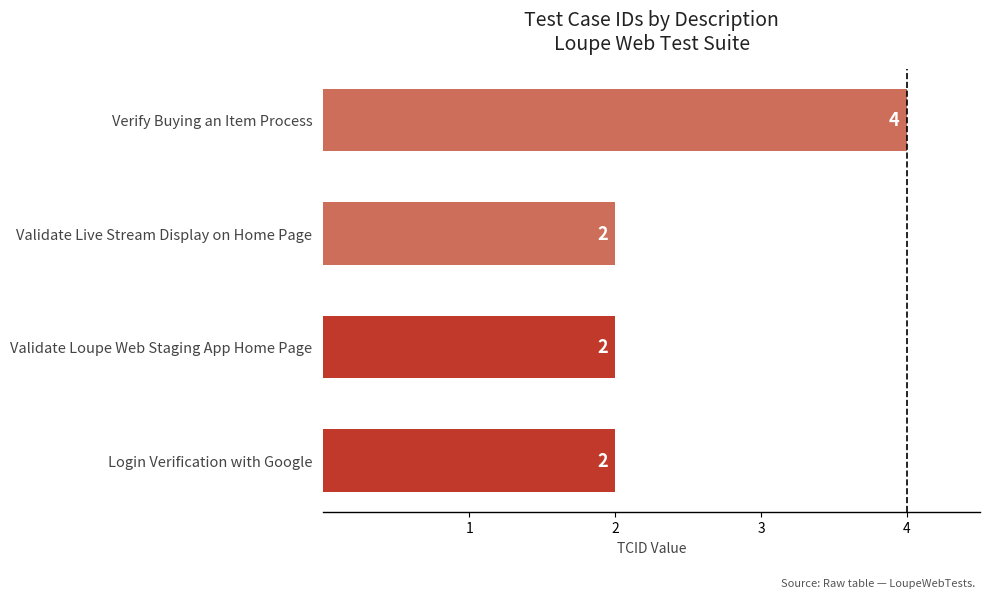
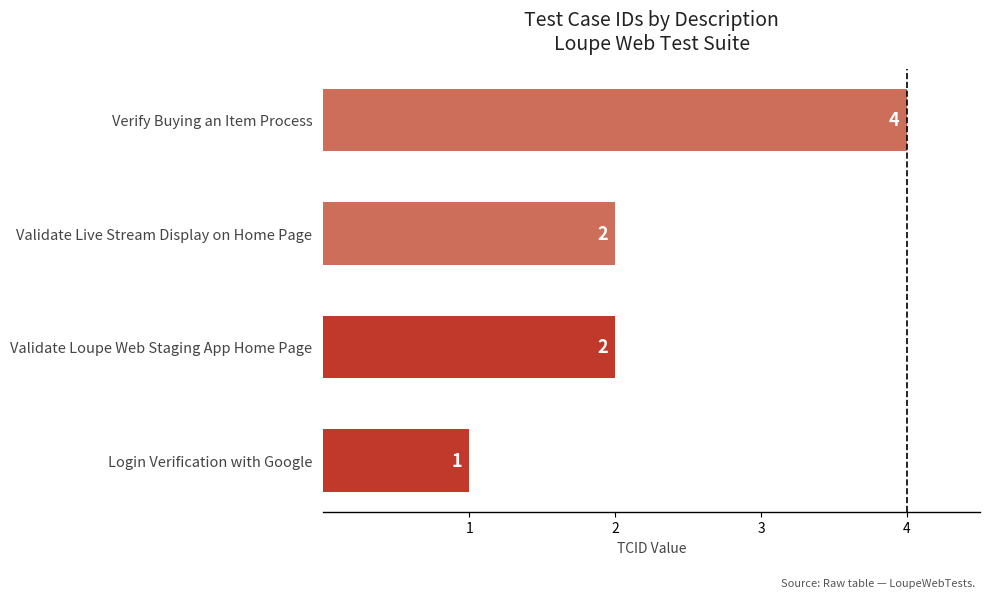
Login Verification with Google: 2 -> 1
